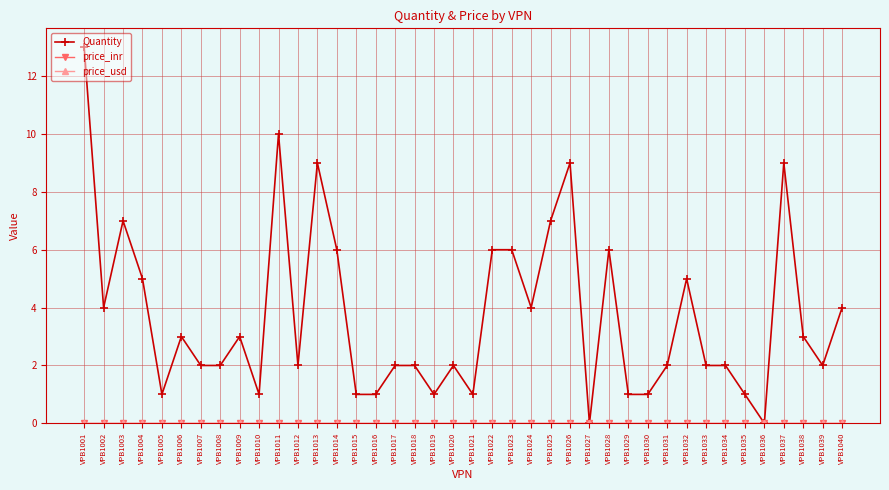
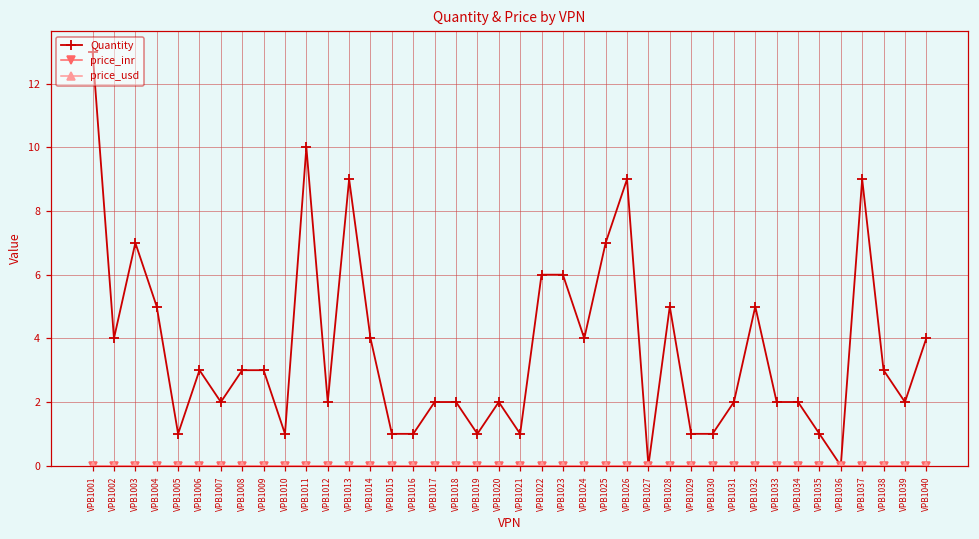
Quantity, VPB1008: 2 -> 3
Quantity, VPB1014: 6 -> 4
Quantity, VPB1028: 6 -> 5
